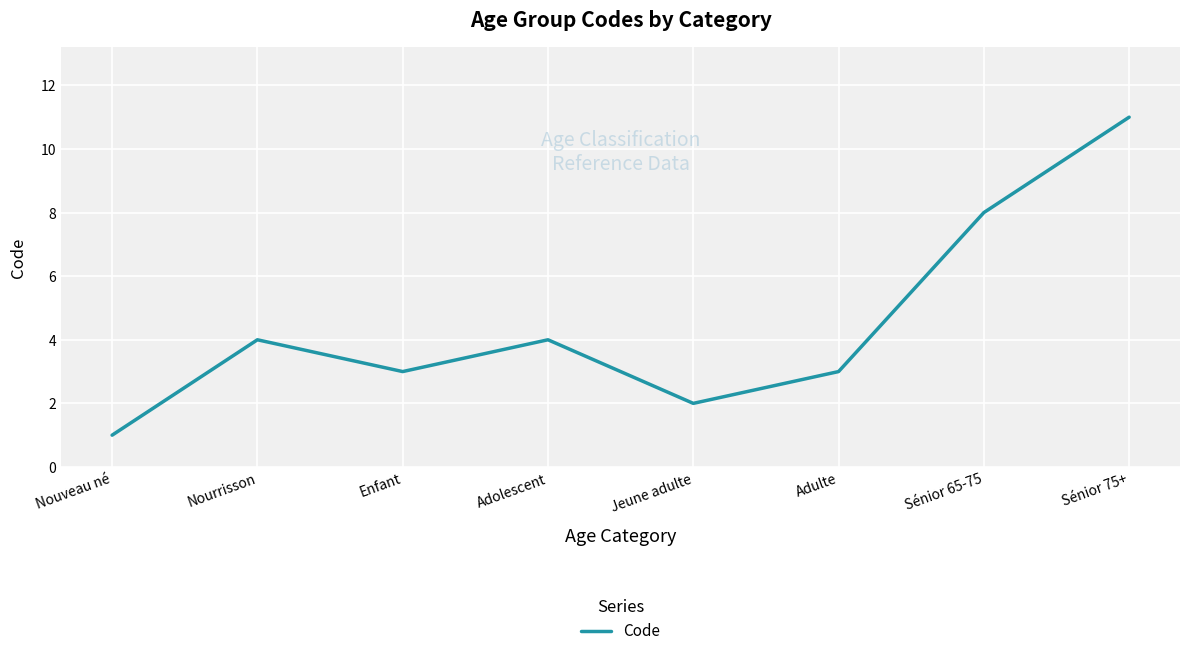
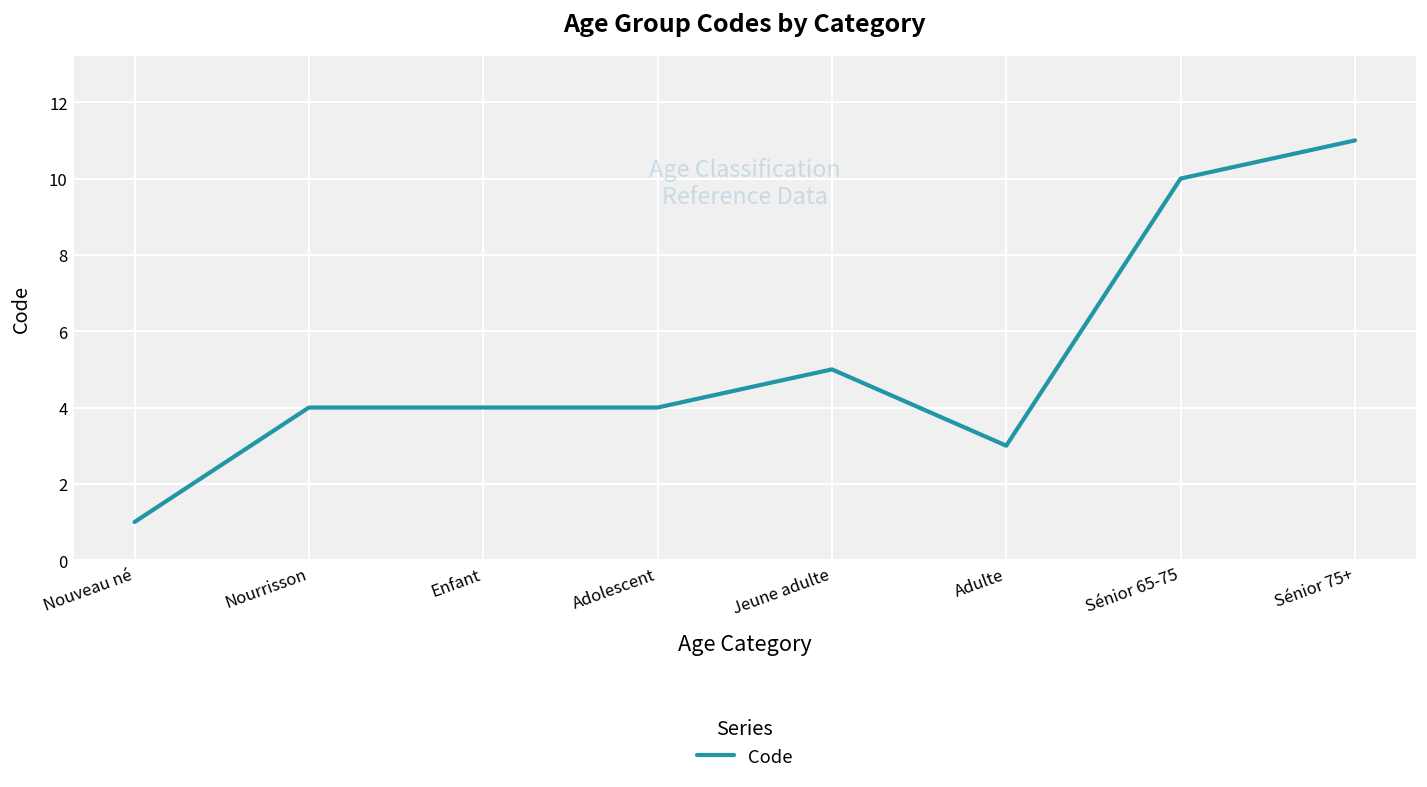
Enfant: 3 -> 4
Jeune adulte: 2 -> 5
Sénior 65-75: 8 -> 10
